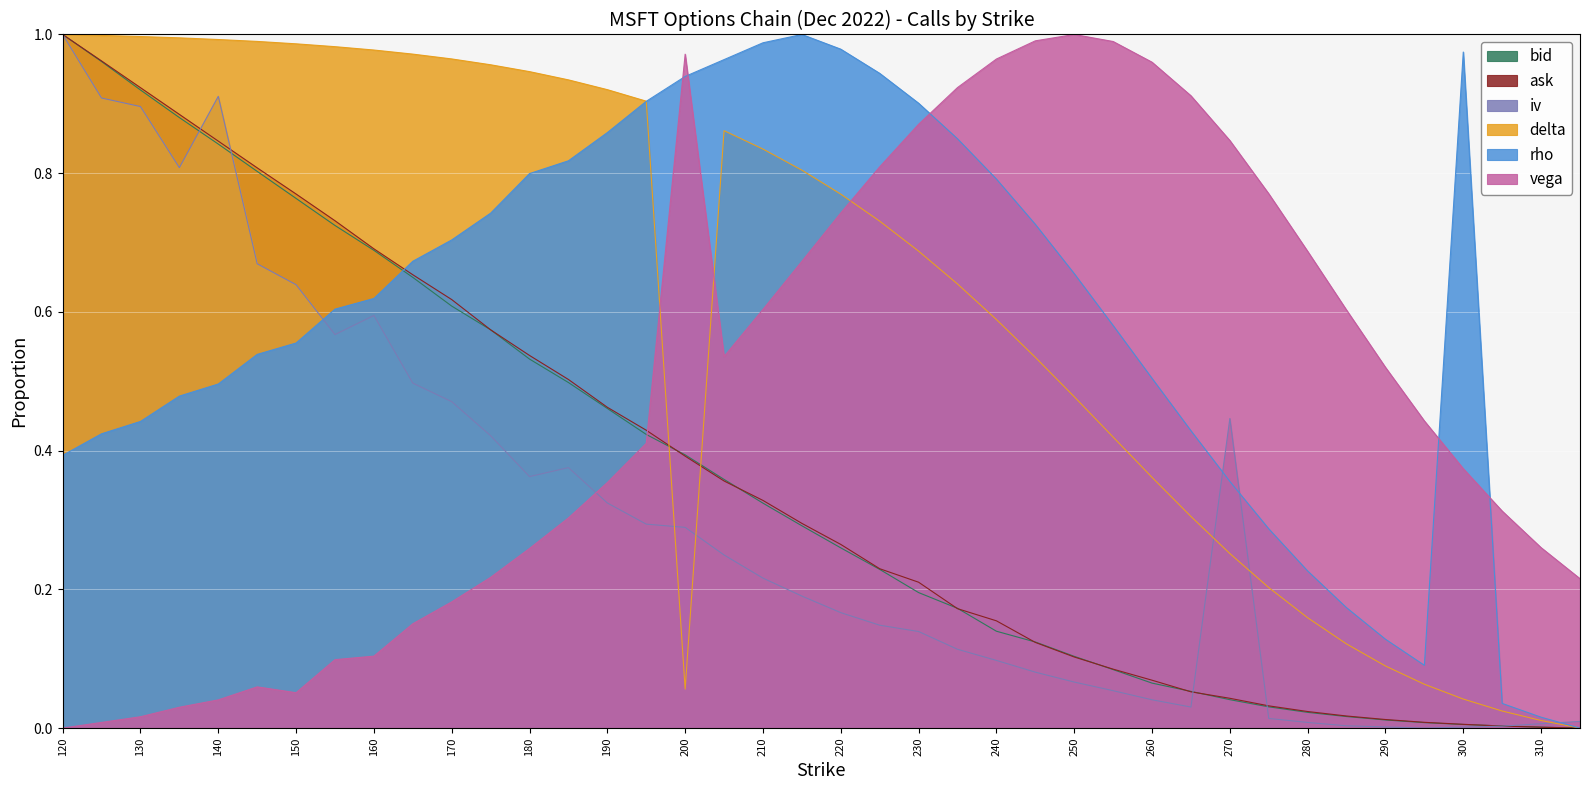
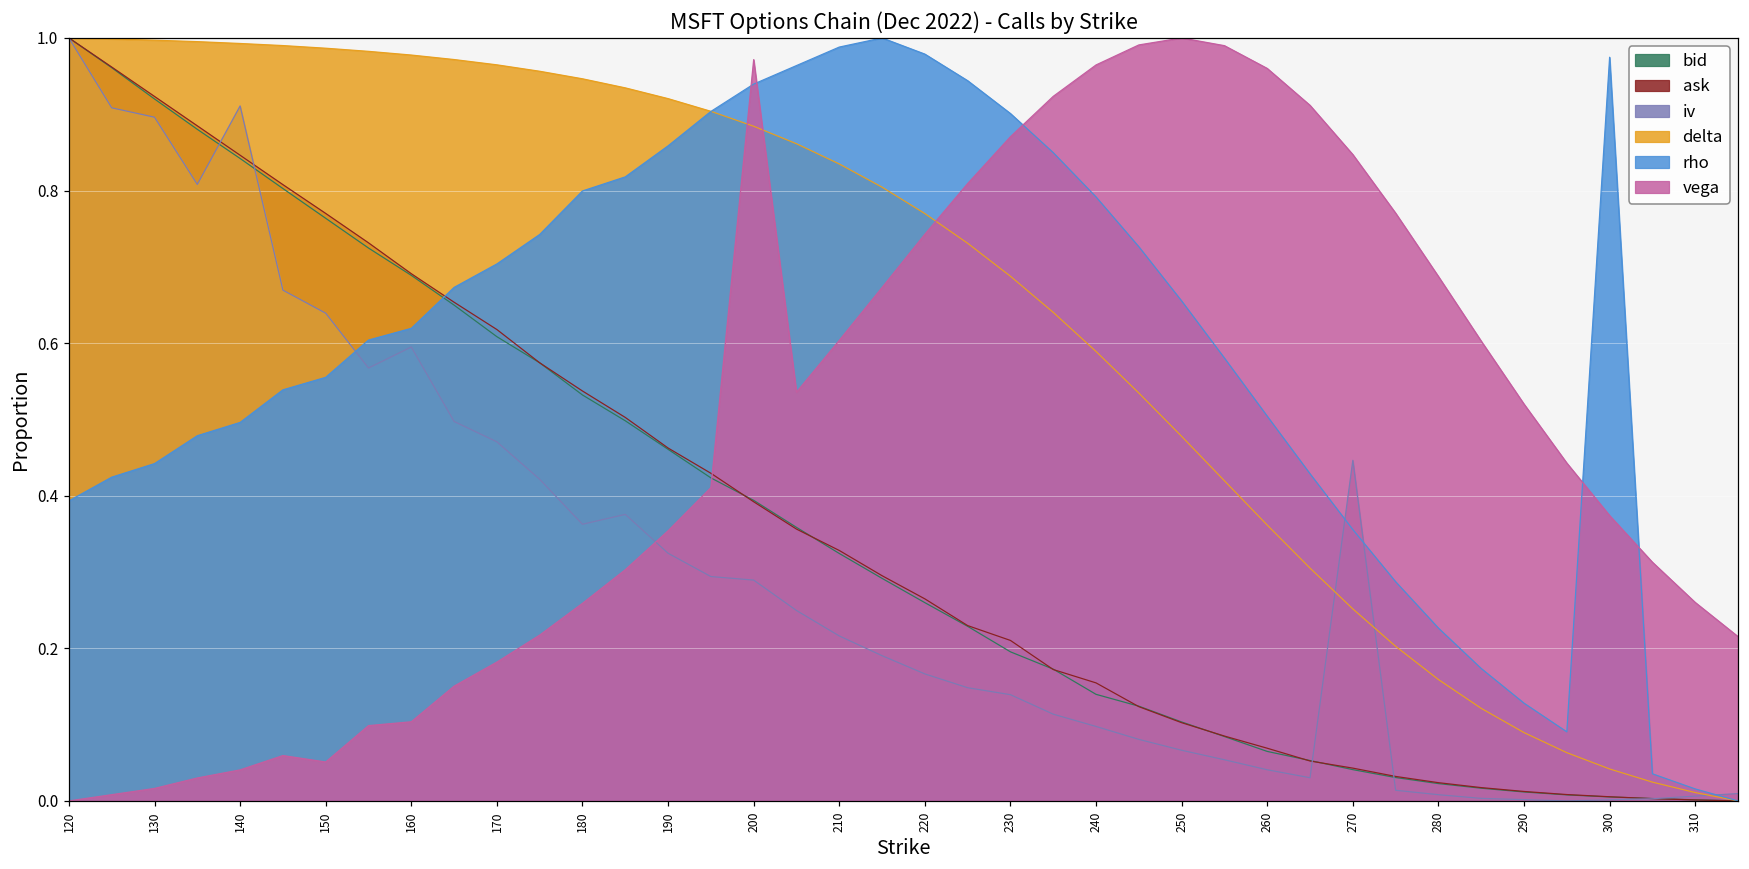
delta, 200: 0.06 -> 0.88
